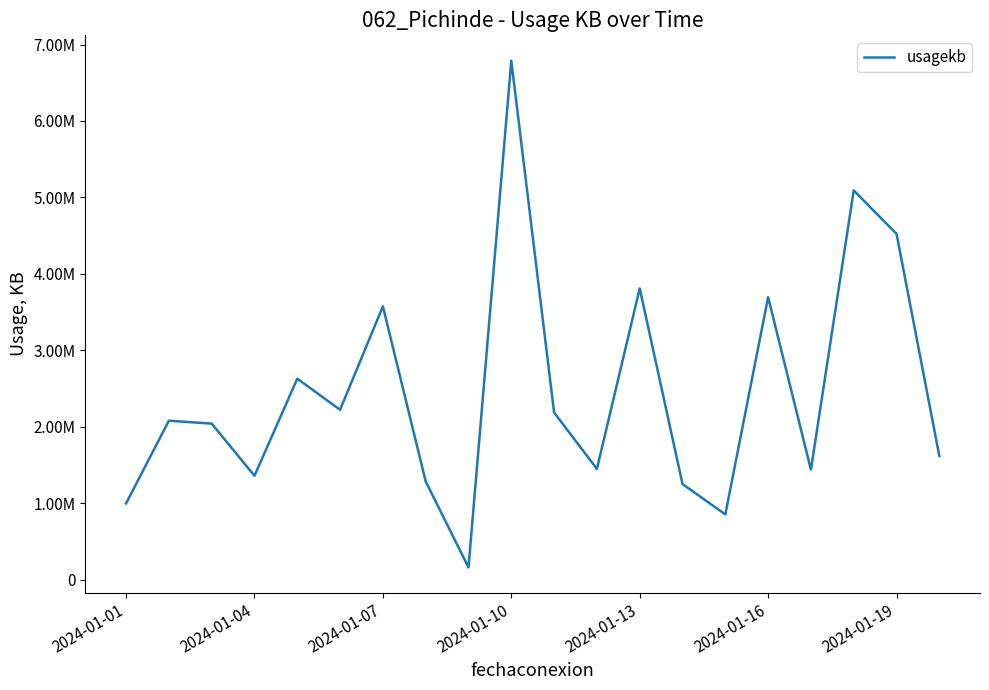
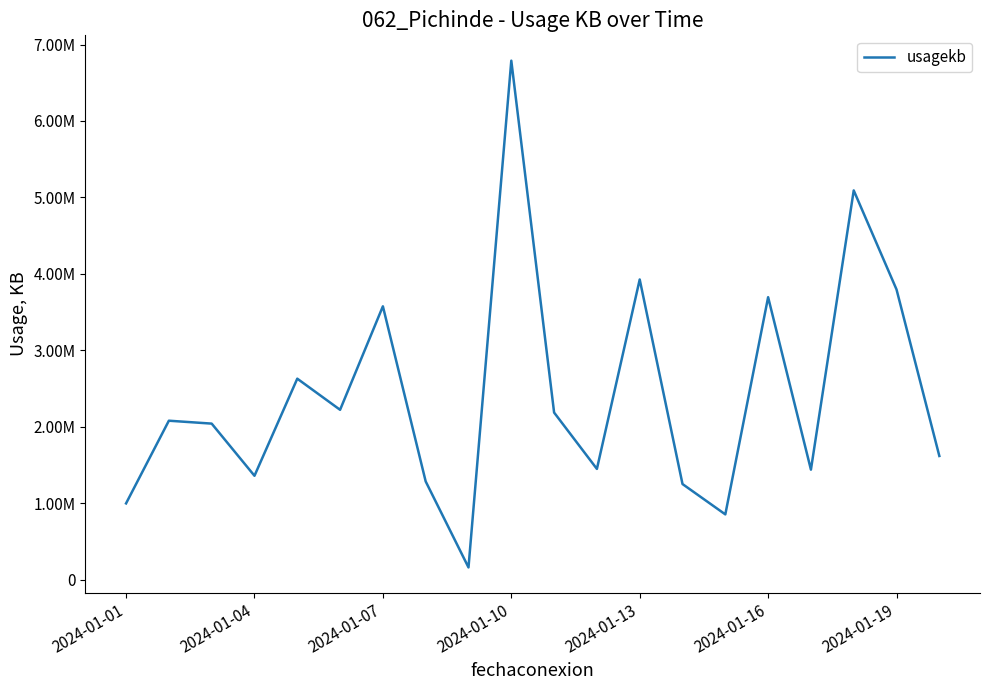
2024-01-13: 3800000 -> 3900000
2024-01-19: 4500000 -> 3800000
